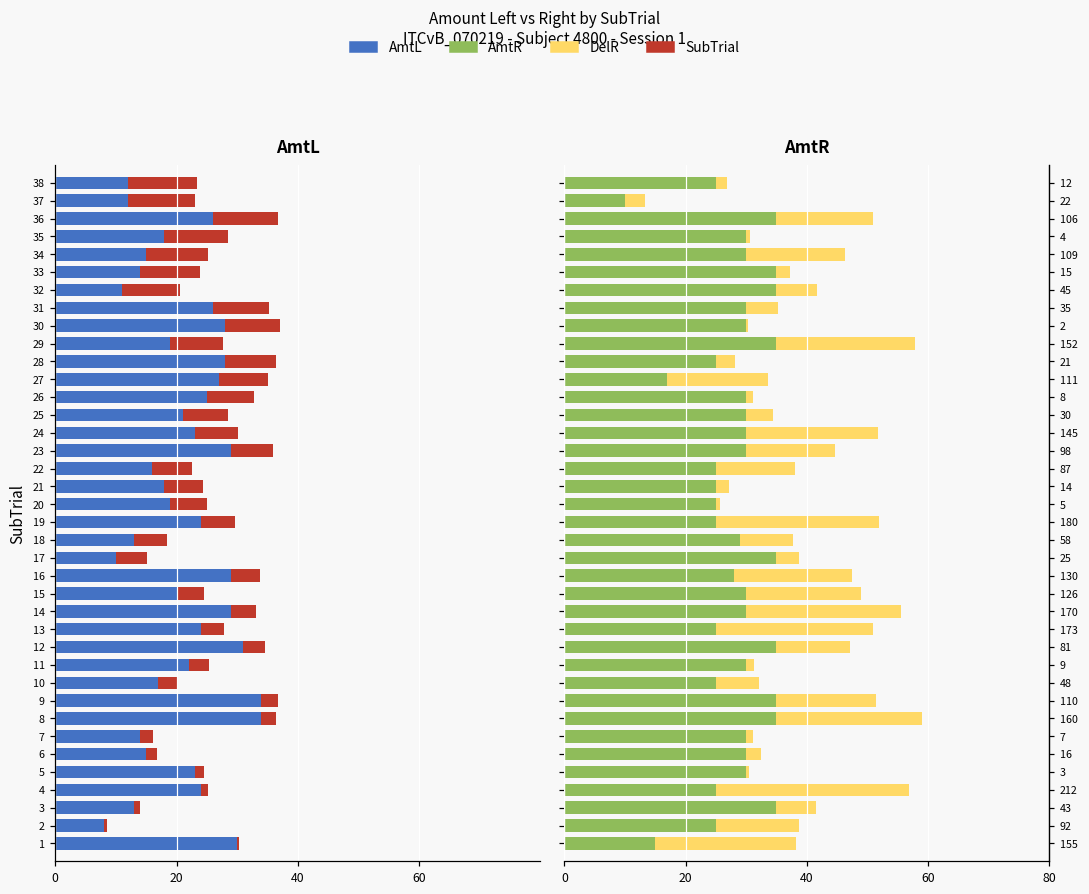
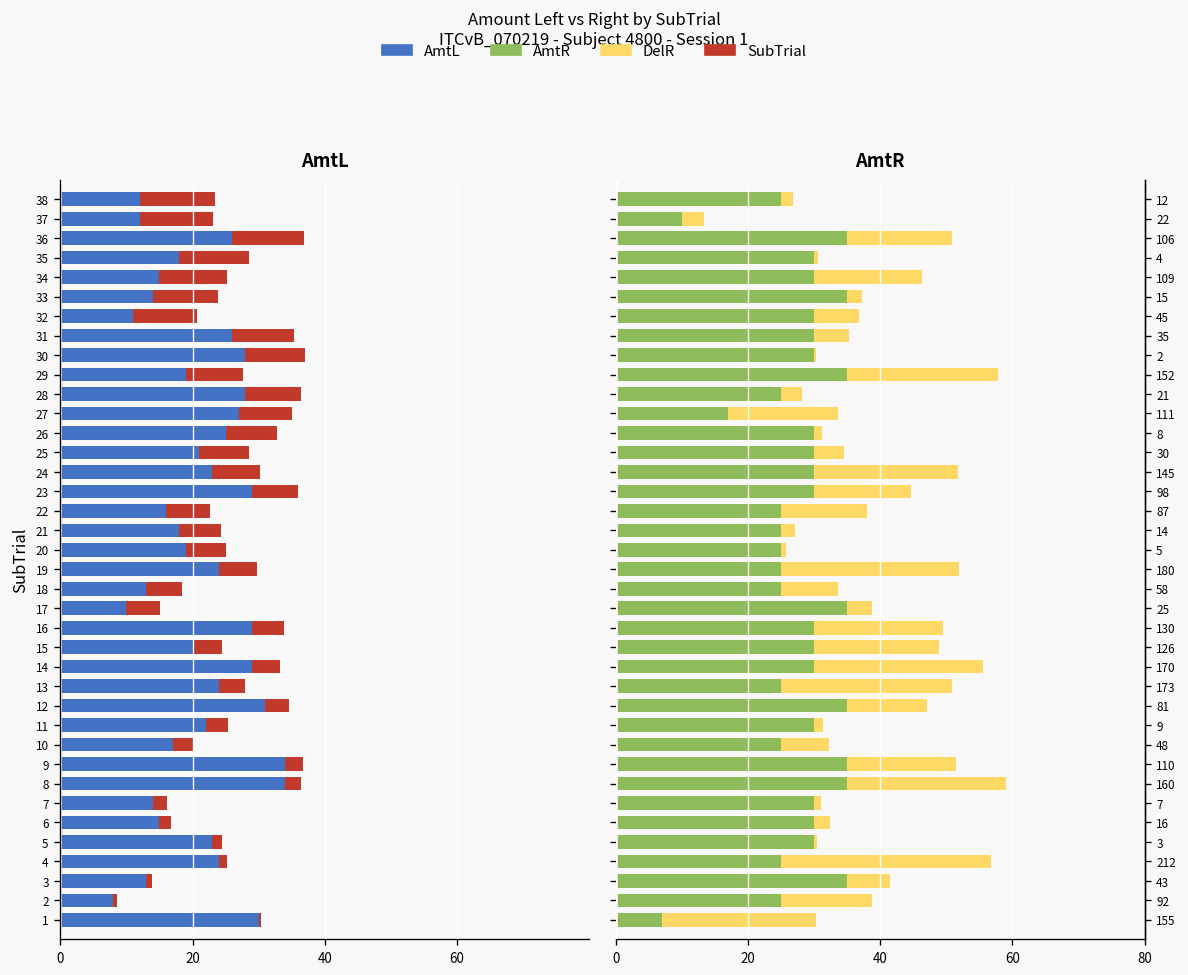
AmtR, AmtR, 45: 35 -> 30
AmtR, AmtR, 58: 29 -> 25
AmtR, AmtR, 130: 28 -> 30
AmtR, AmtR, 155: 15 -> 7
